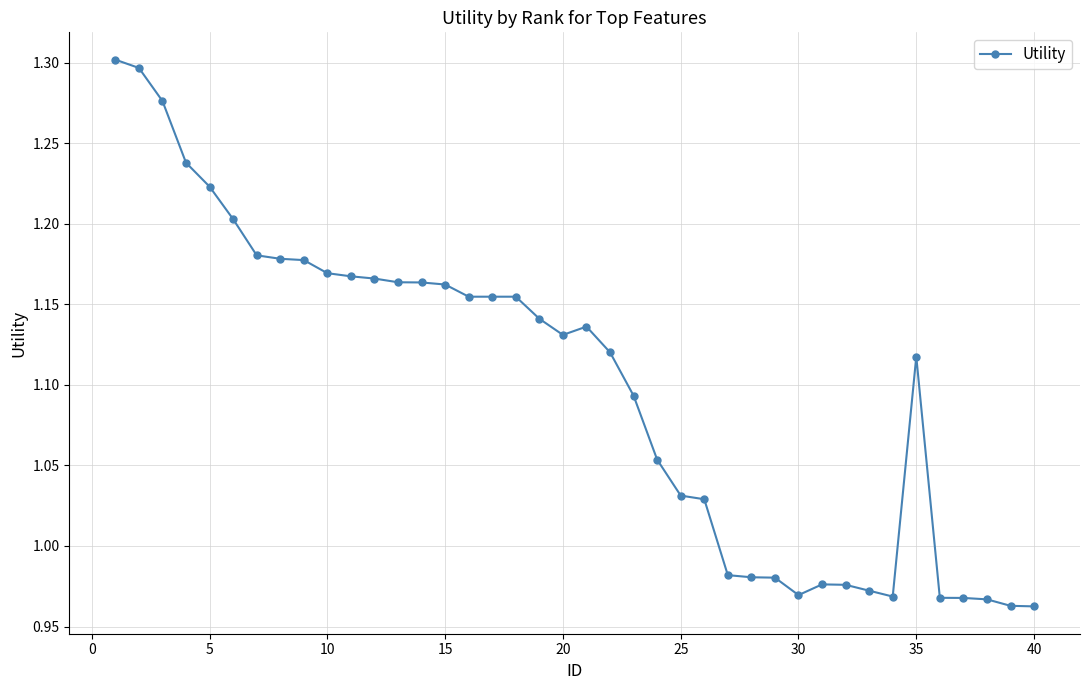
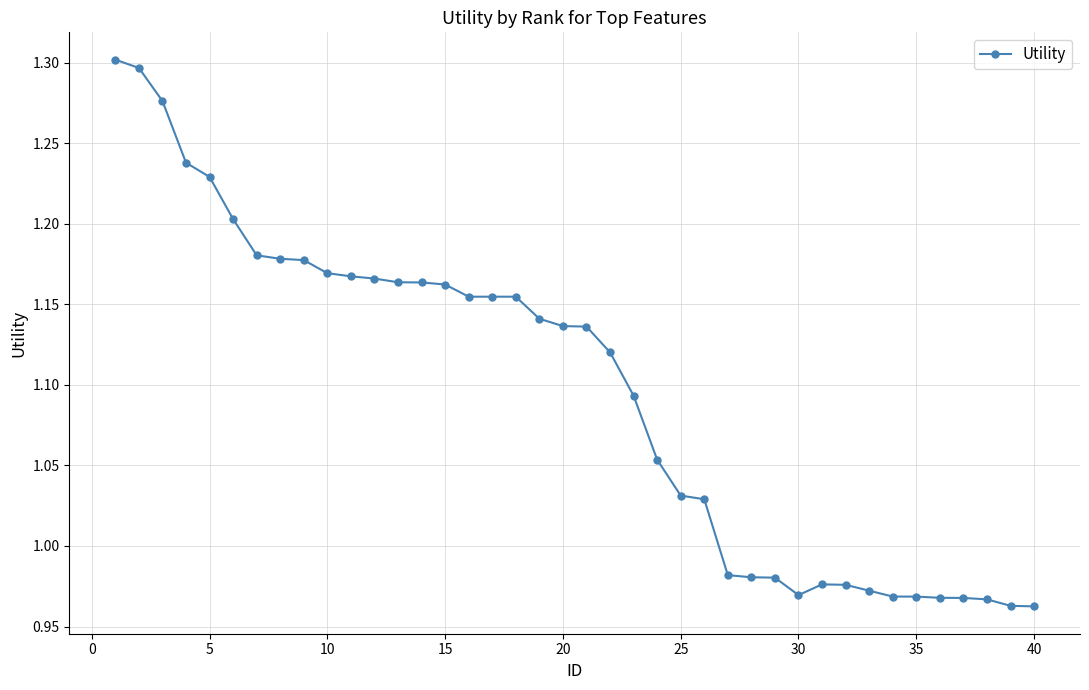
5: 1.223 -> 1.229
20: 1.131 -> 1.136
35: 1.118 -> 0.969
